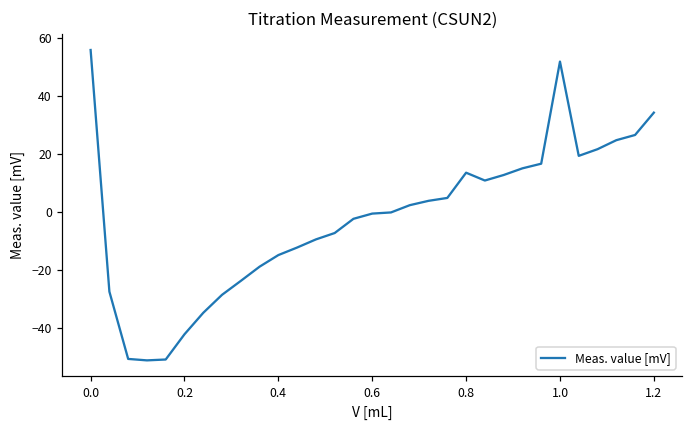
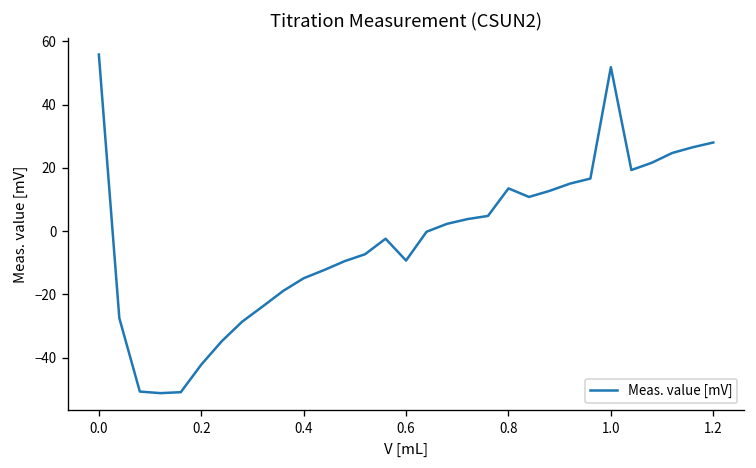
0.6: -1 -> -9
1.2: 34 -> 28
